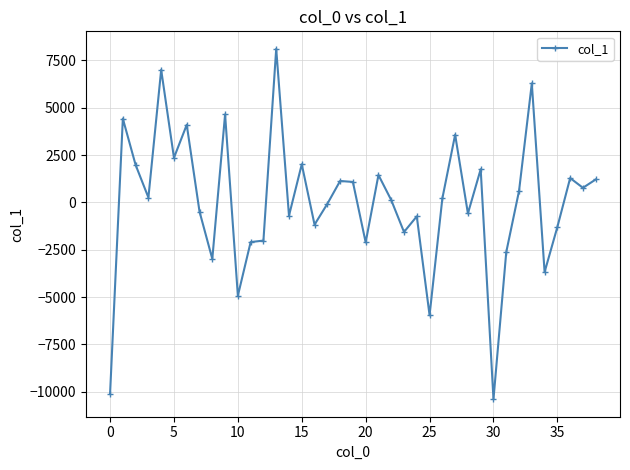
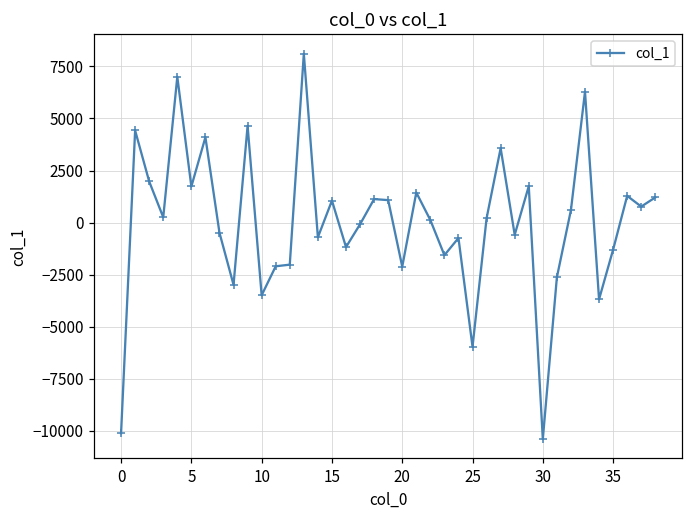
5: 2400 -> 1700
10: -4900 -> -3500
15: 2000 -> 1100
